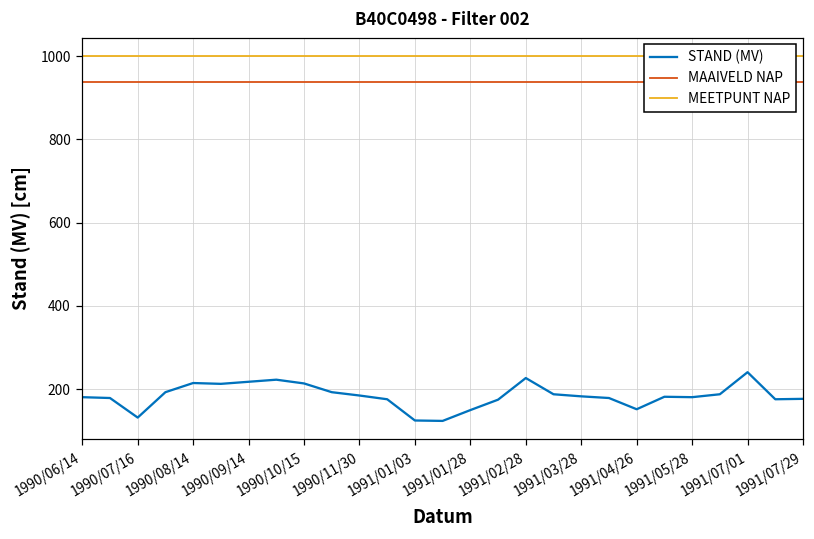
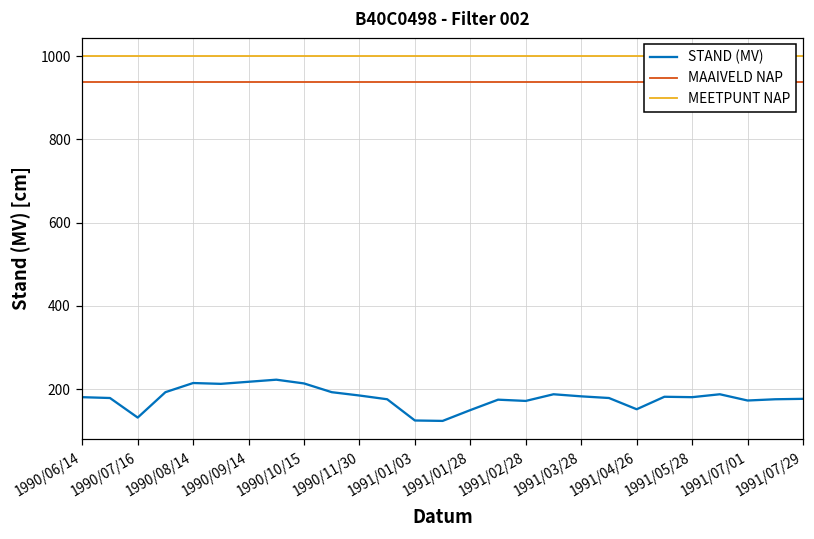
STAND (MV), 1991/02/28: 230 -> 170
STAND (MV), 1991/07/01: 240 -> 170
